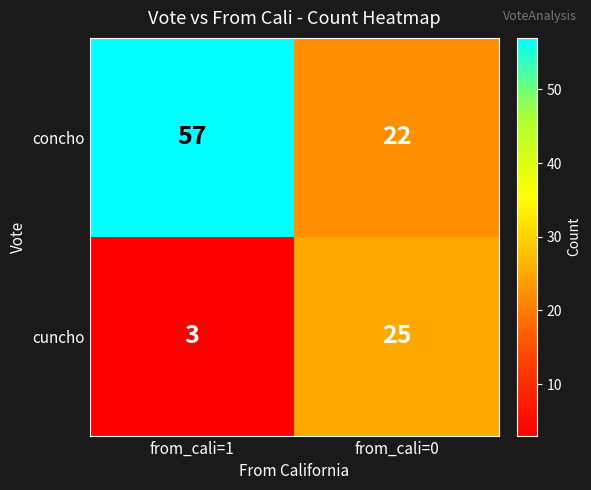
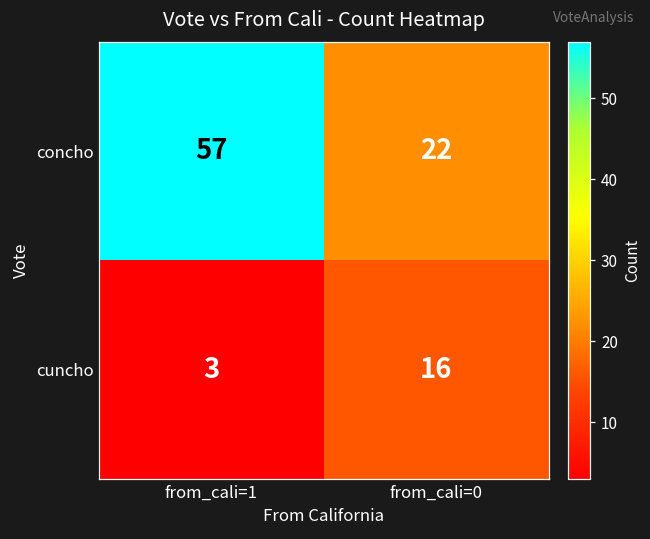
cuncho, from_cali=0: 25 -> 16
